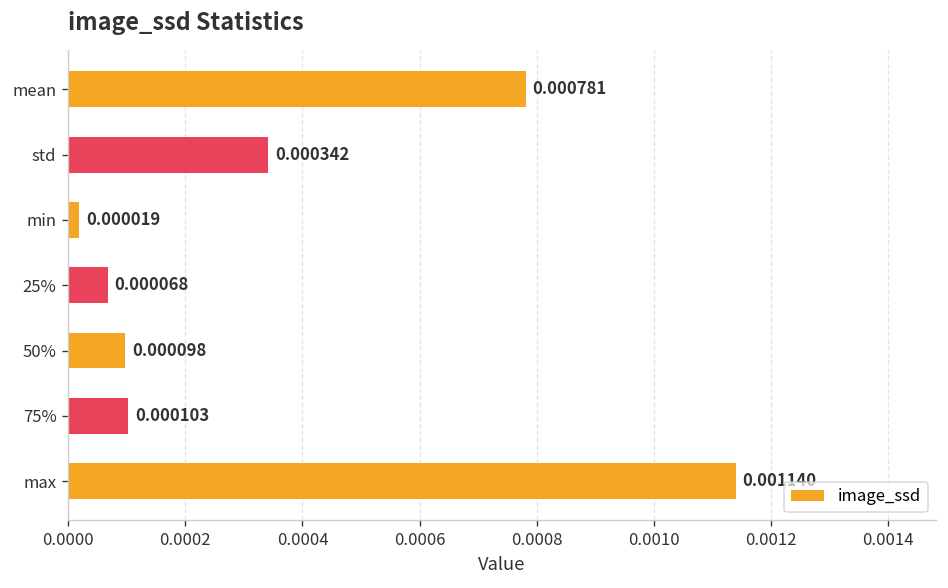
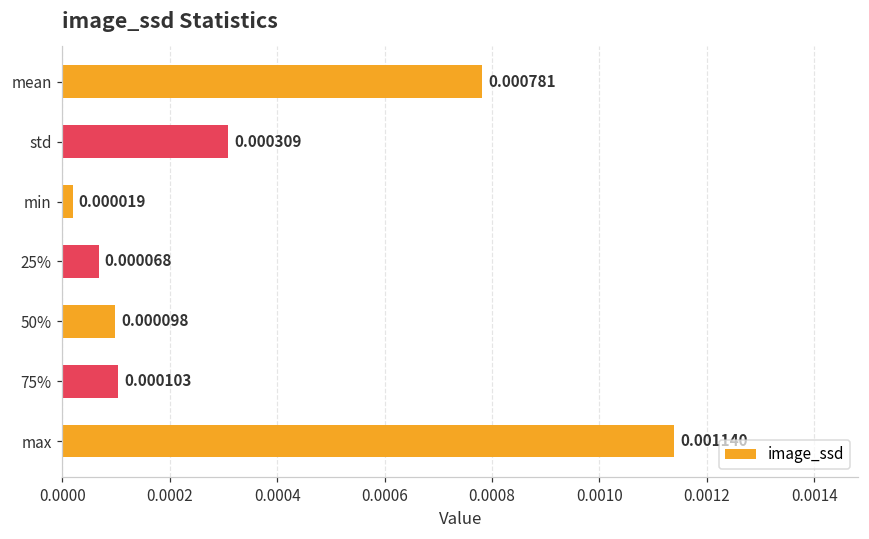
std: 0.000342 -> 0.000309
